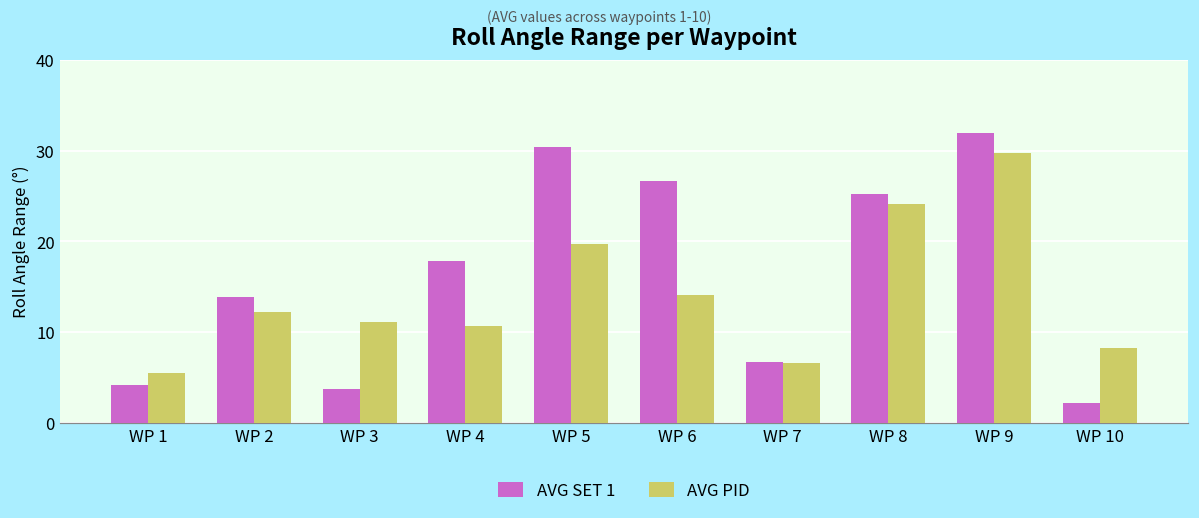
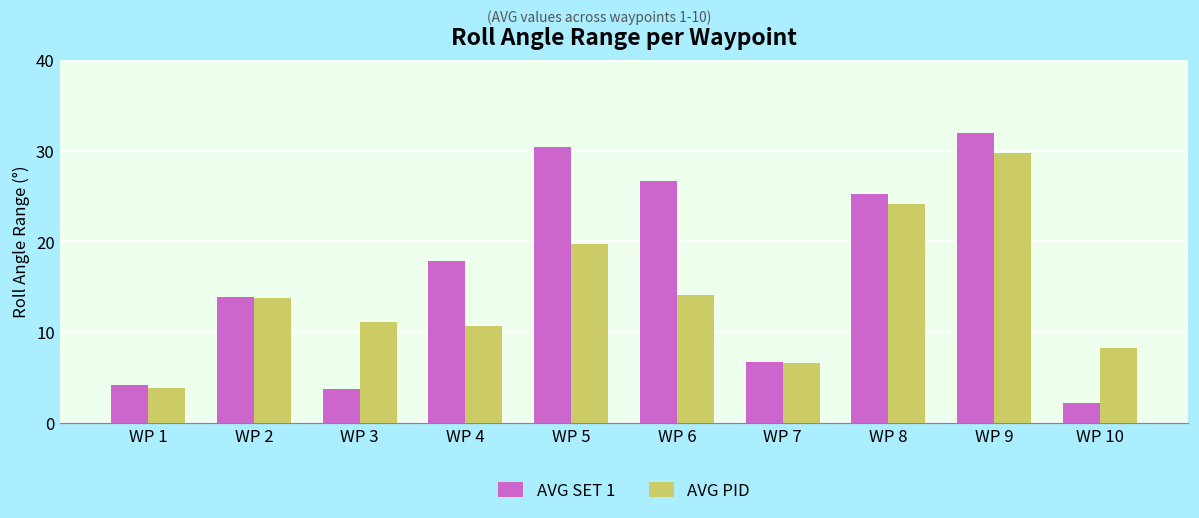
AVG PID, WP 1: 6 -> 4
AVG PID, WP 2: 12 -> 14
